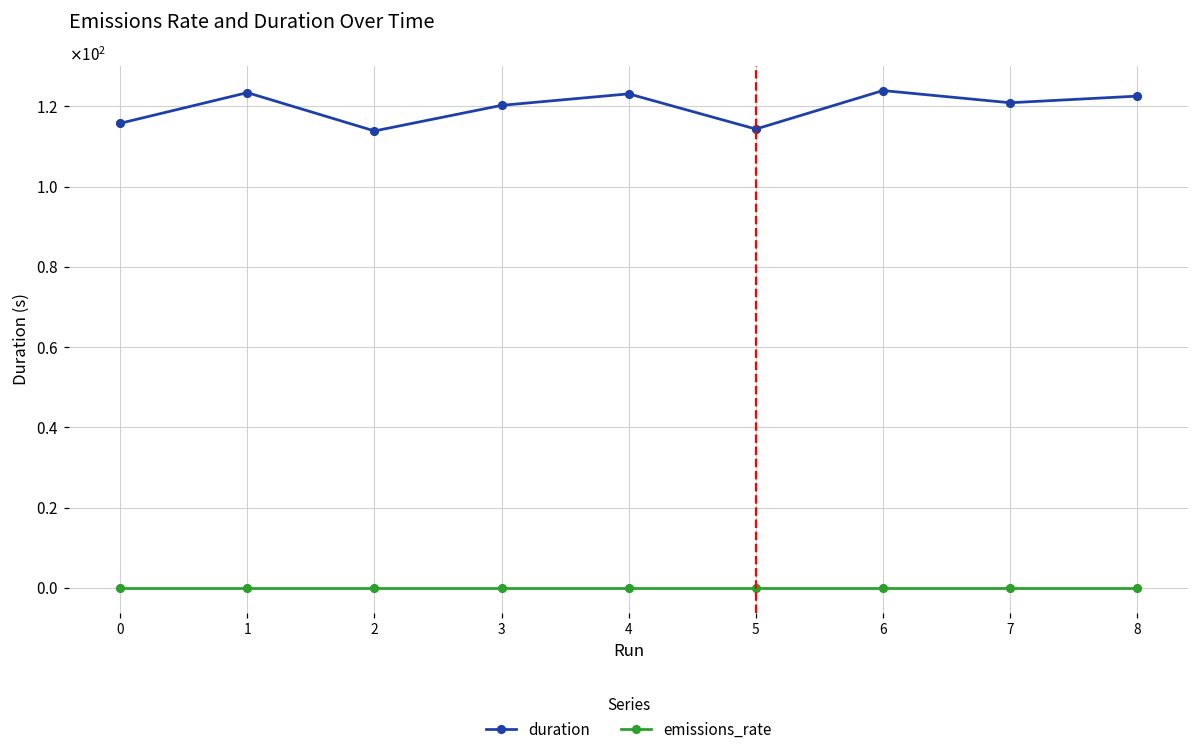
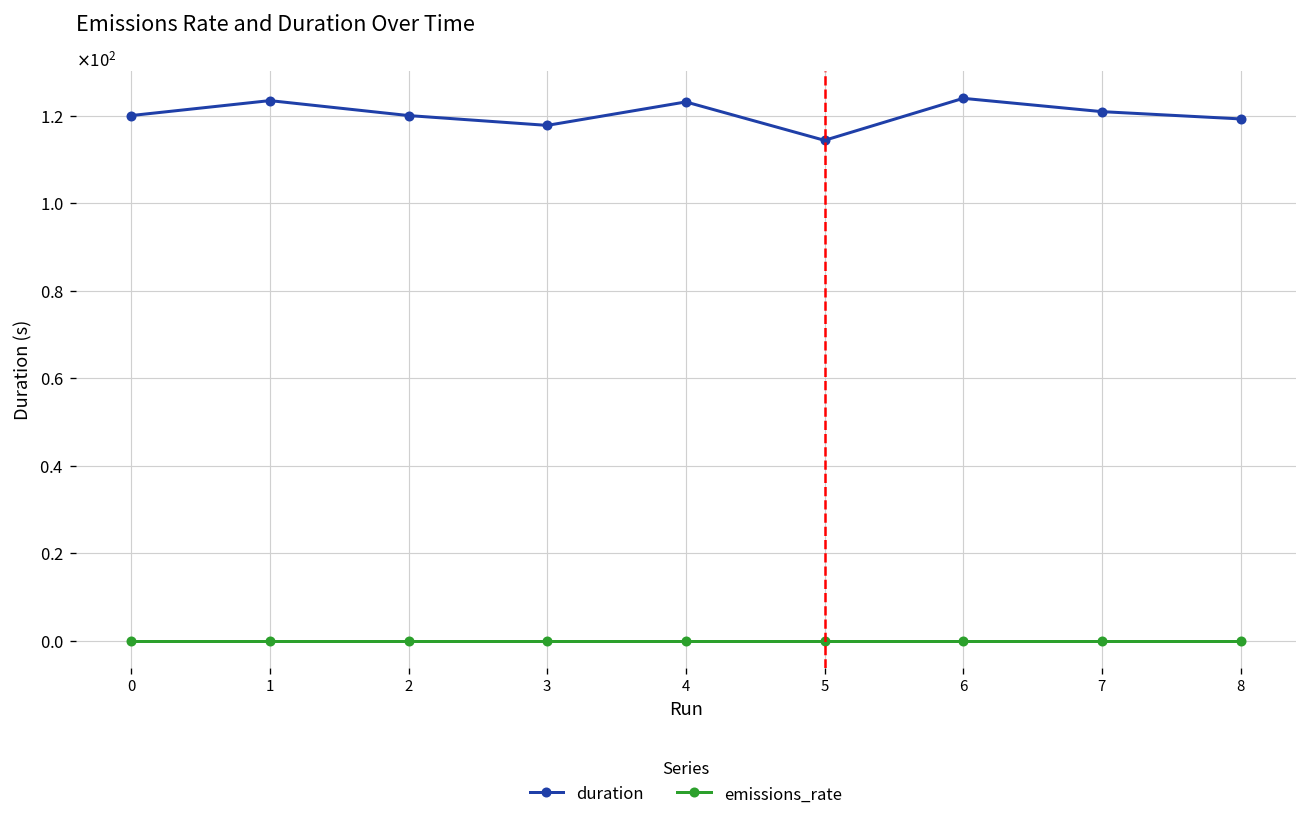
duration, 0: 116 -> 120
duration, 2: 114 -> 120
duration, 3: 120 -> 118
duration, 8: 123 -> 119
